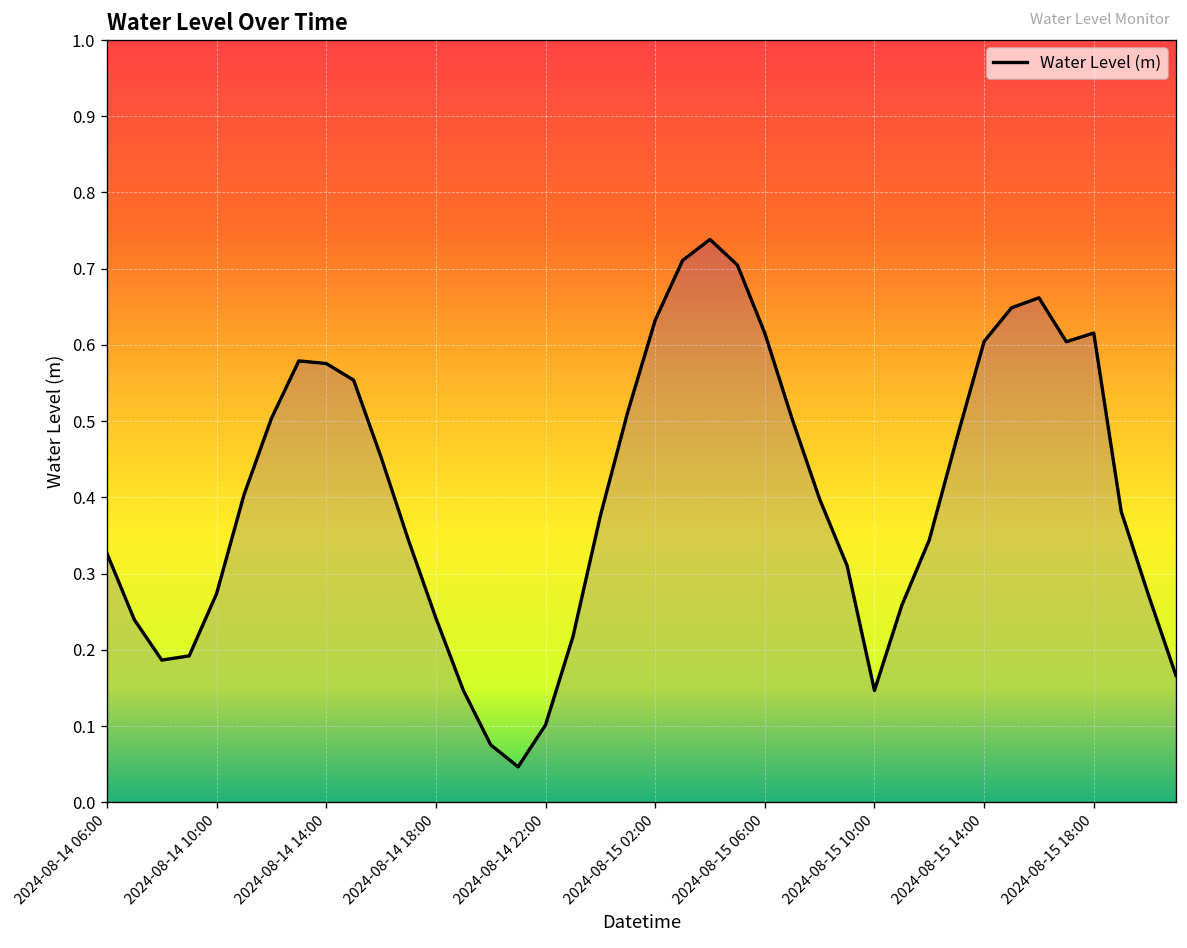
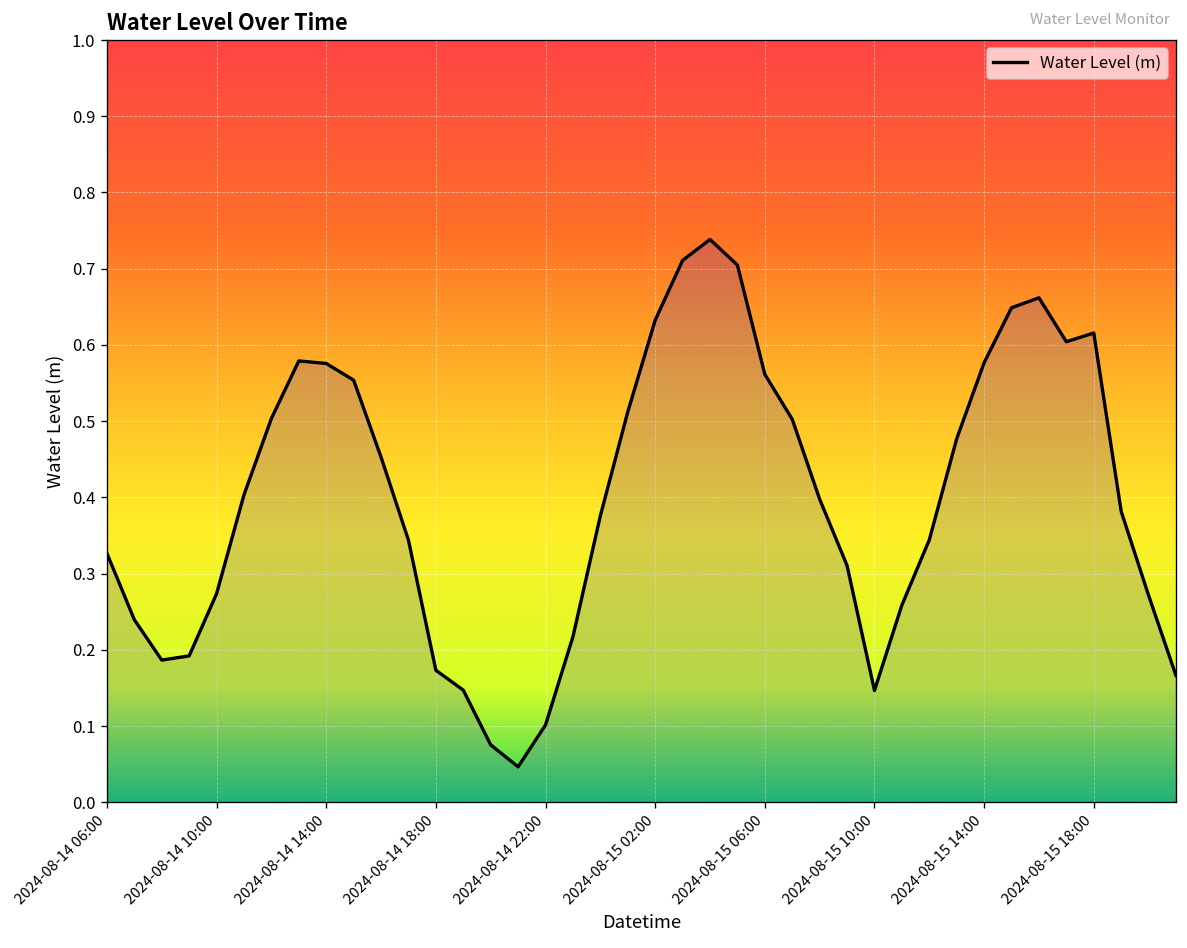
2024-08-14 18:00: 0.24 -> 0.17
2024-08-15 06:00: 0.62 -> 0.56
2024-08-15 14:00: 0.60 -> 0.58
